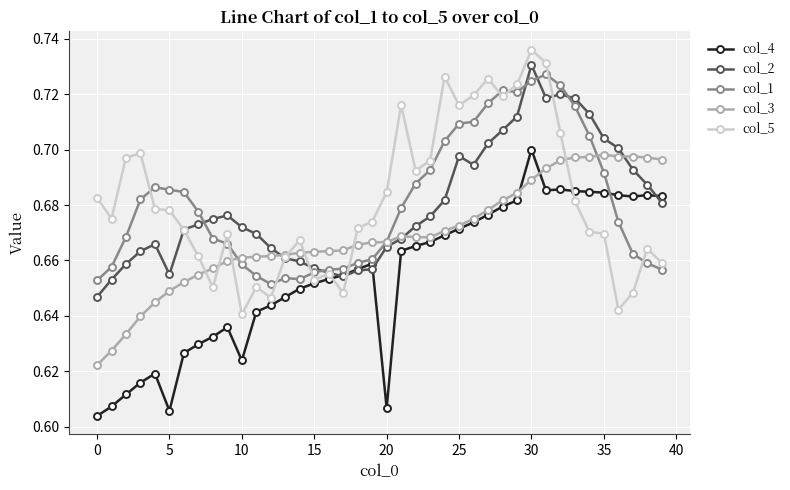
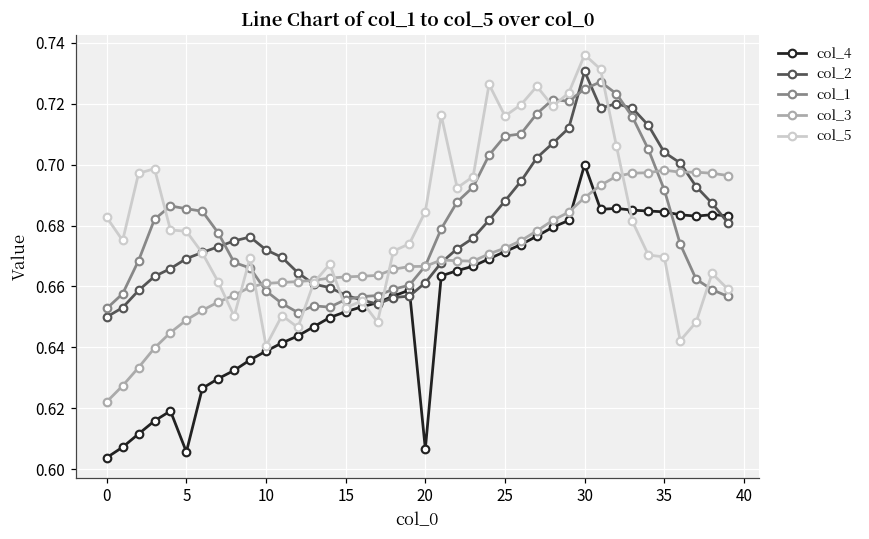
col_2, 0: 0.647 -> 0.650
col_2, 5: 0.655 -> 0.669
col_4, 10: 0.624 -> 0.639
col_2, 20: 0.665 -> 0.661
col_2, 25: 0.698 -> 0.688
